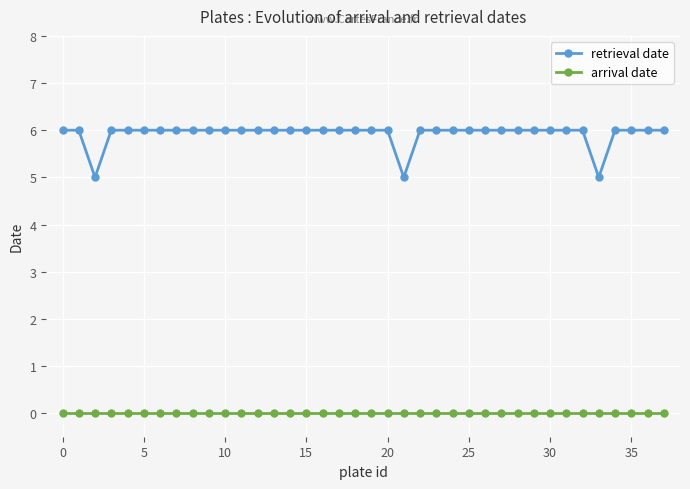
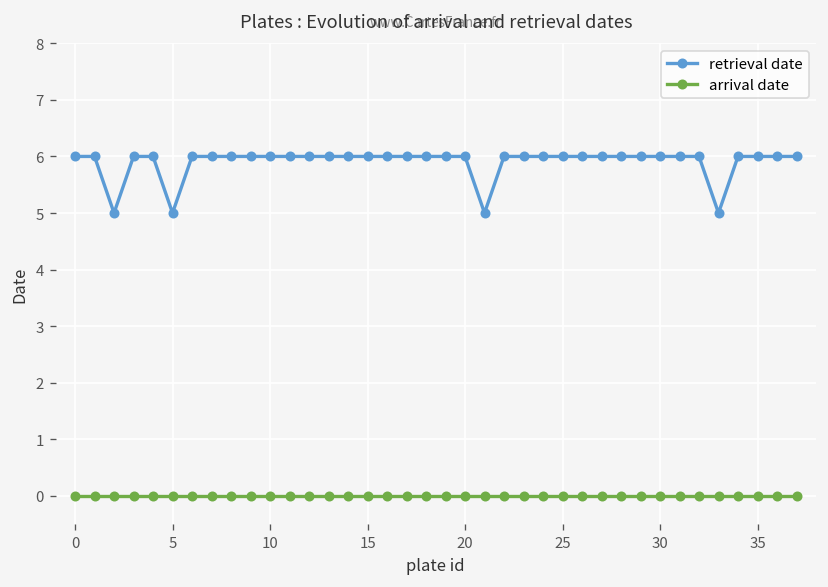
retrieval date, 5: 6 -> 5
